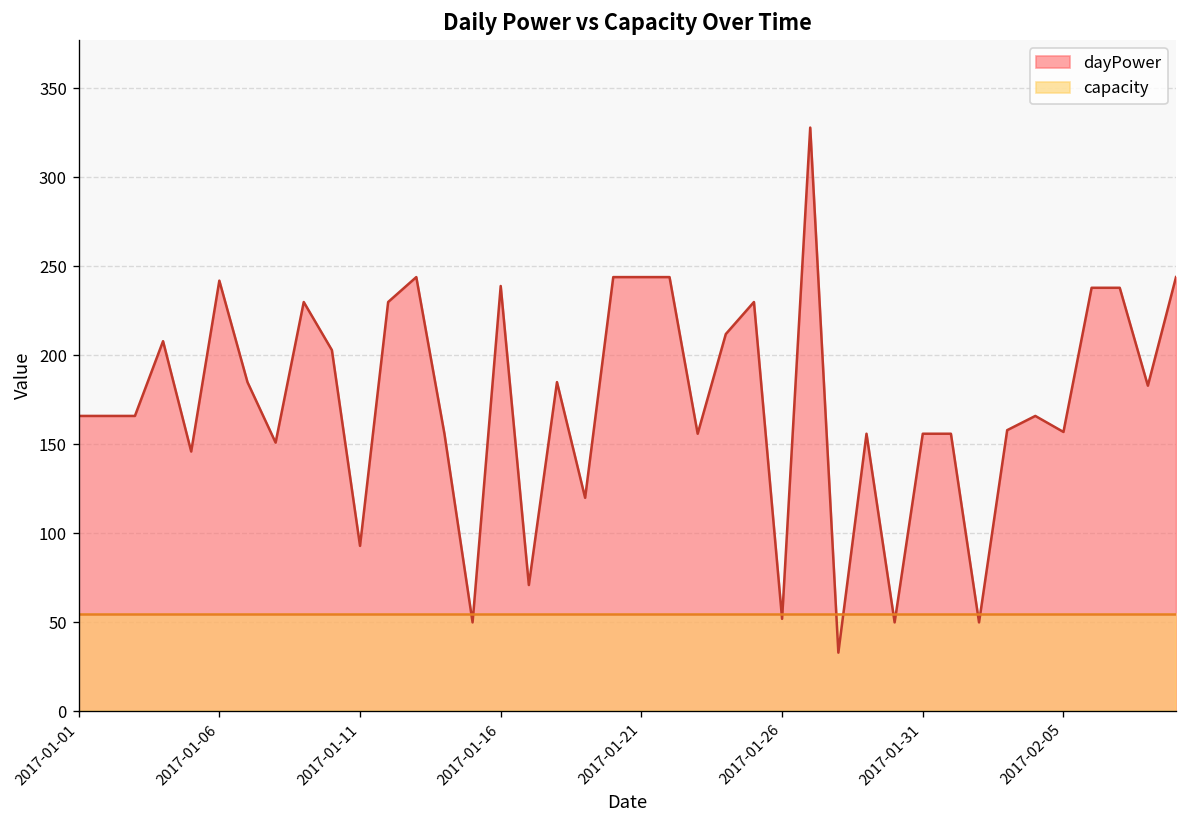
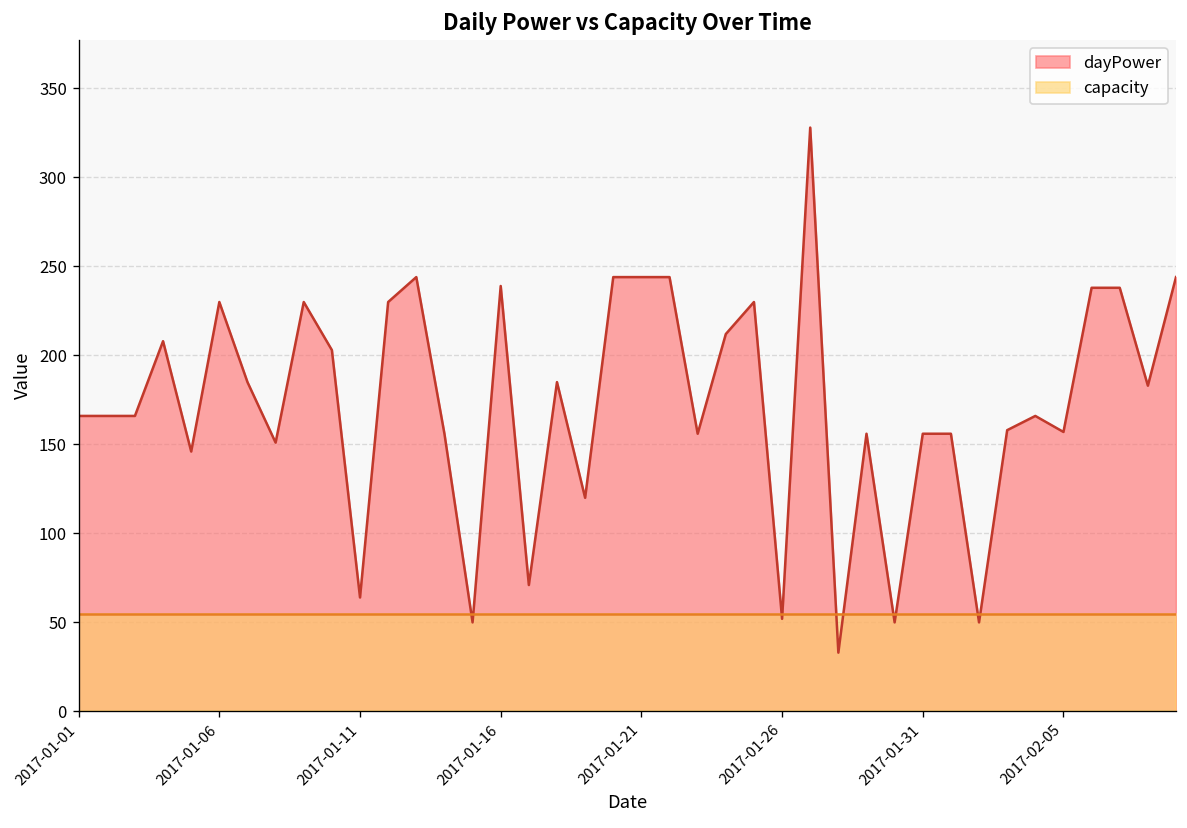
dayPower, 2017-01-06: 242 -> 230
dayPower, 2017-01-11: 93 -> 64
